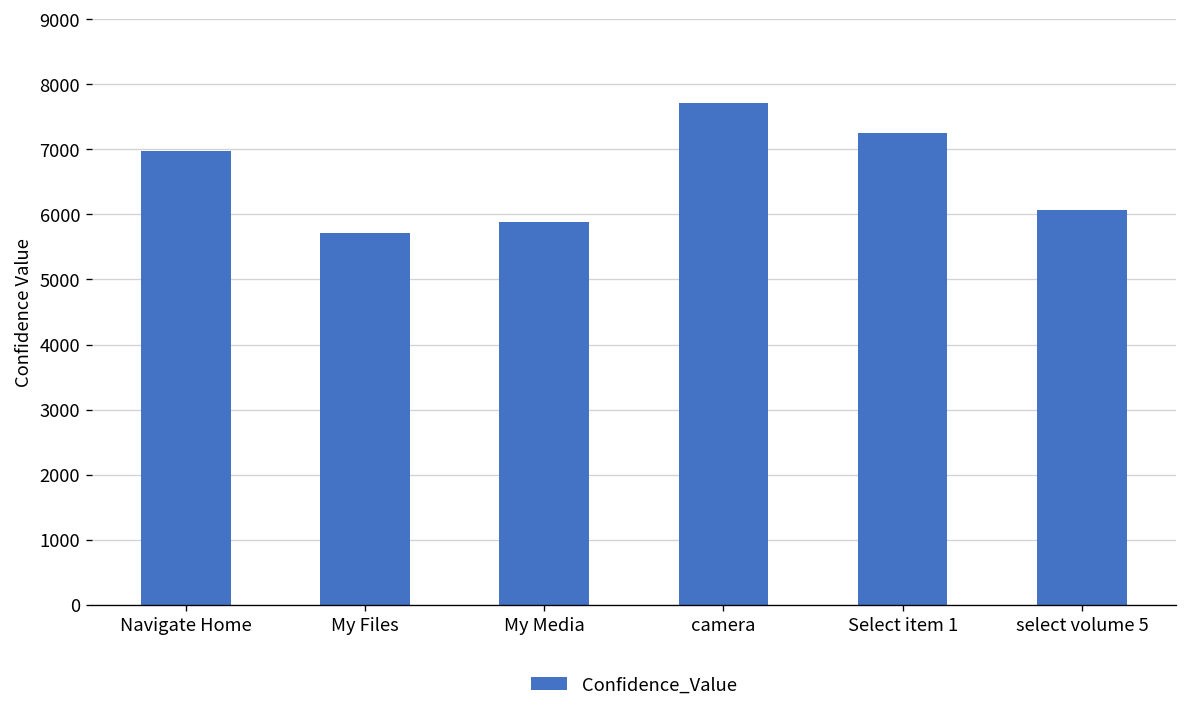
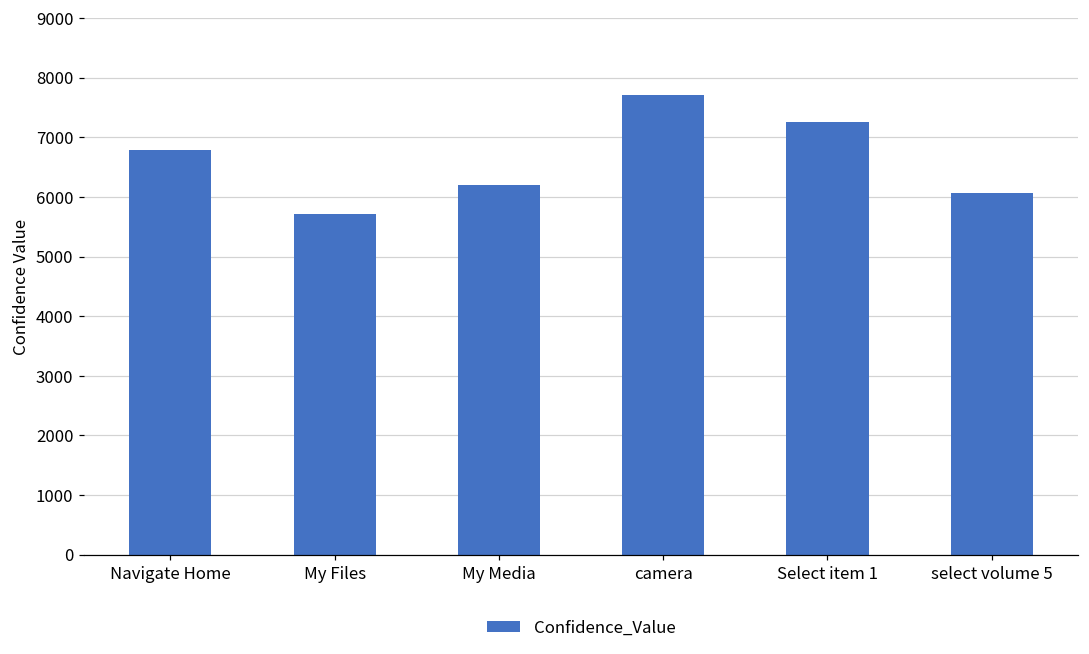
Navigate Home: 7000 -> 6800
My Media: 5900 -> 6200
